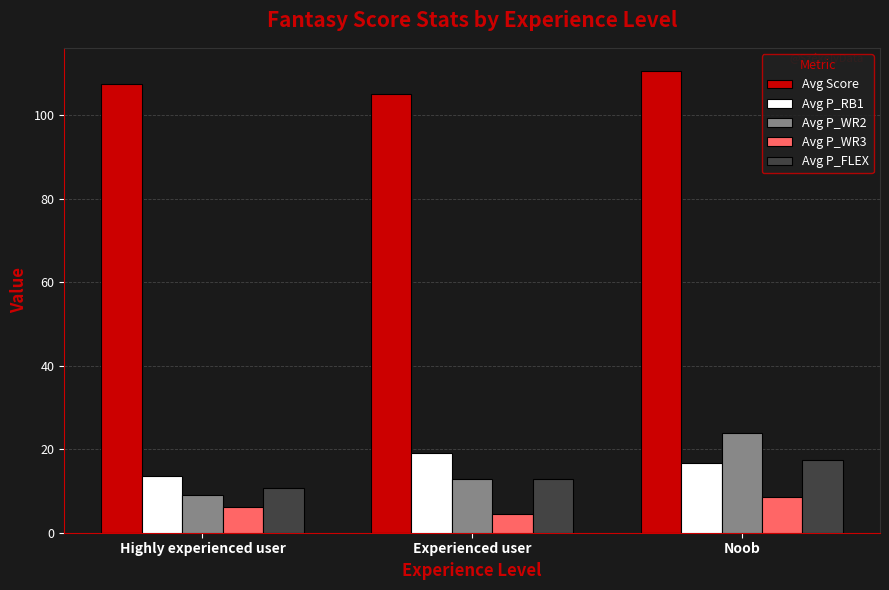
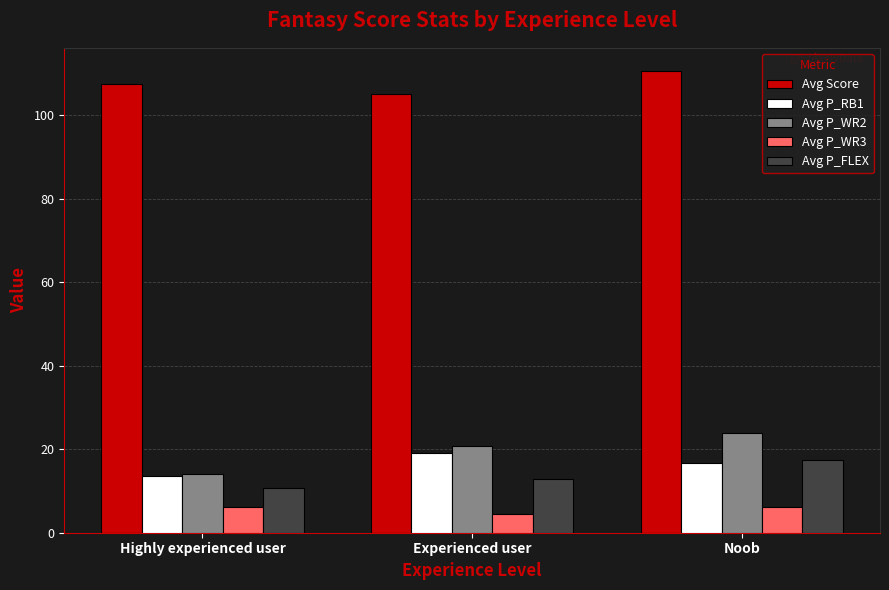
Avg P_WR2, Highly experienced user: 9 -> 14
Avg P_WR2, Experienced user: 13 -> 21
Avg P_WR3, Noob: 8 -> 6
